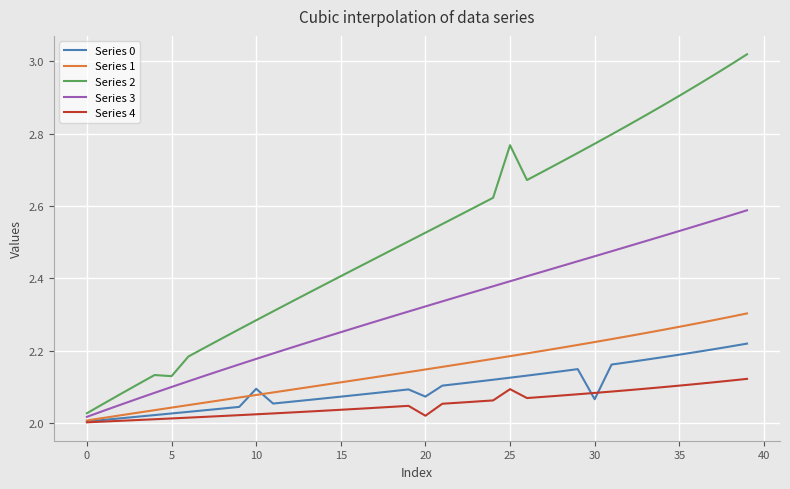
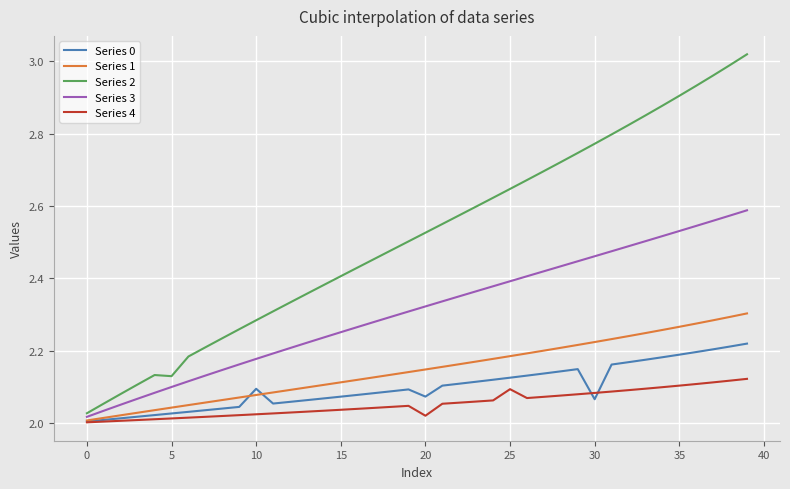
Series 2, 25: 2.77 -> 2.65
